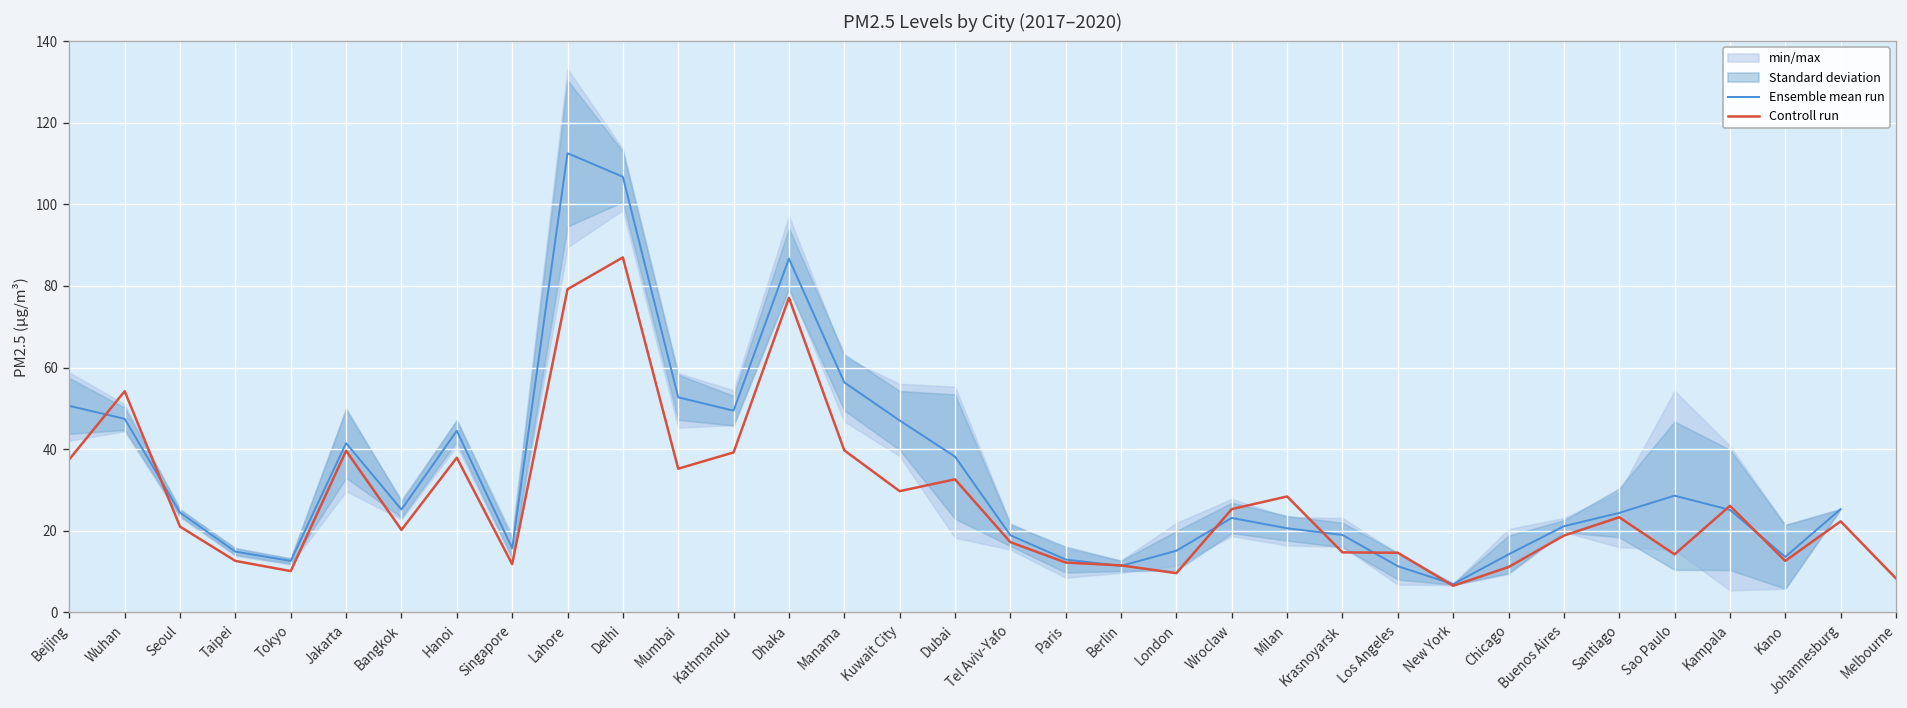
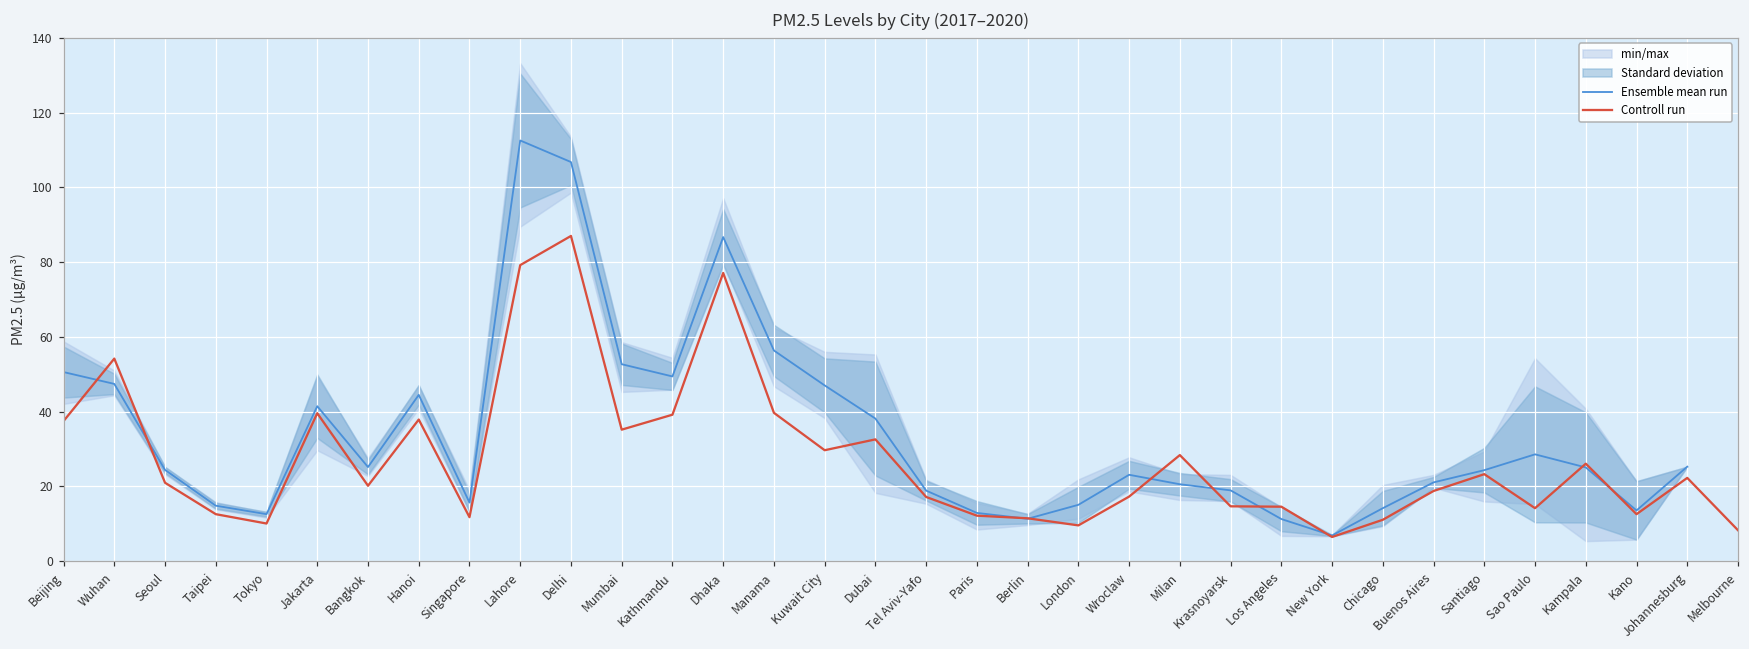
Controll run, Wroclaw: 25 -> 17
